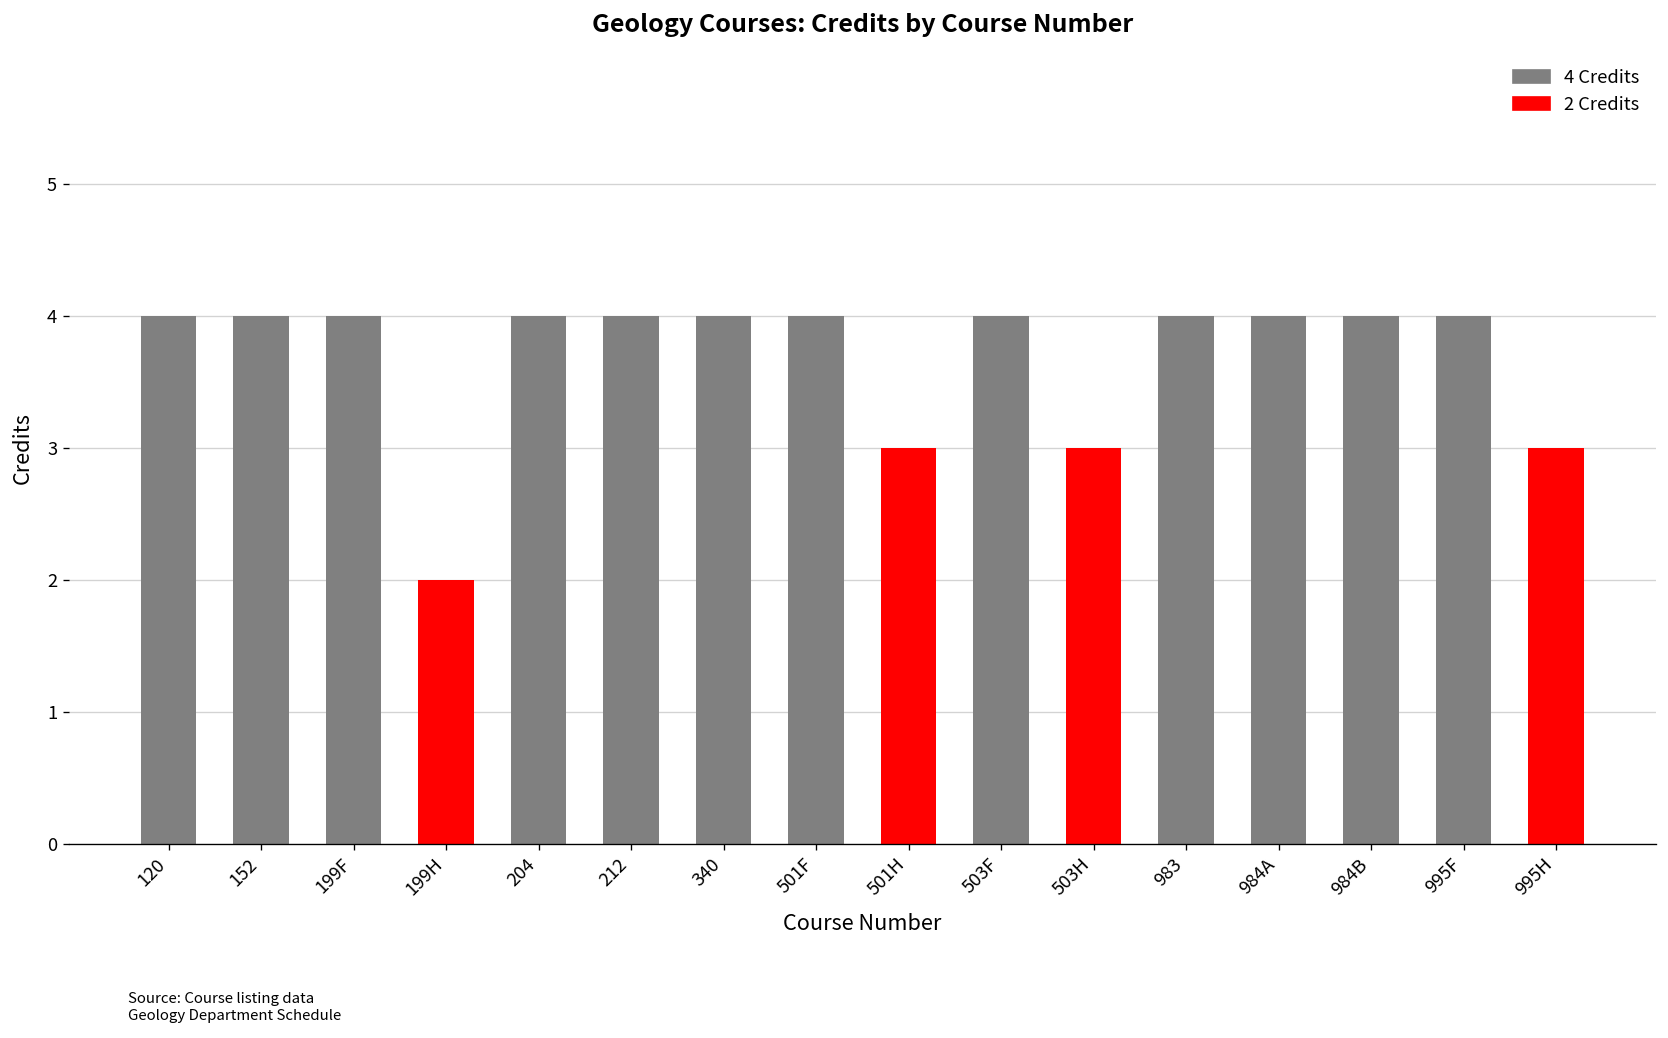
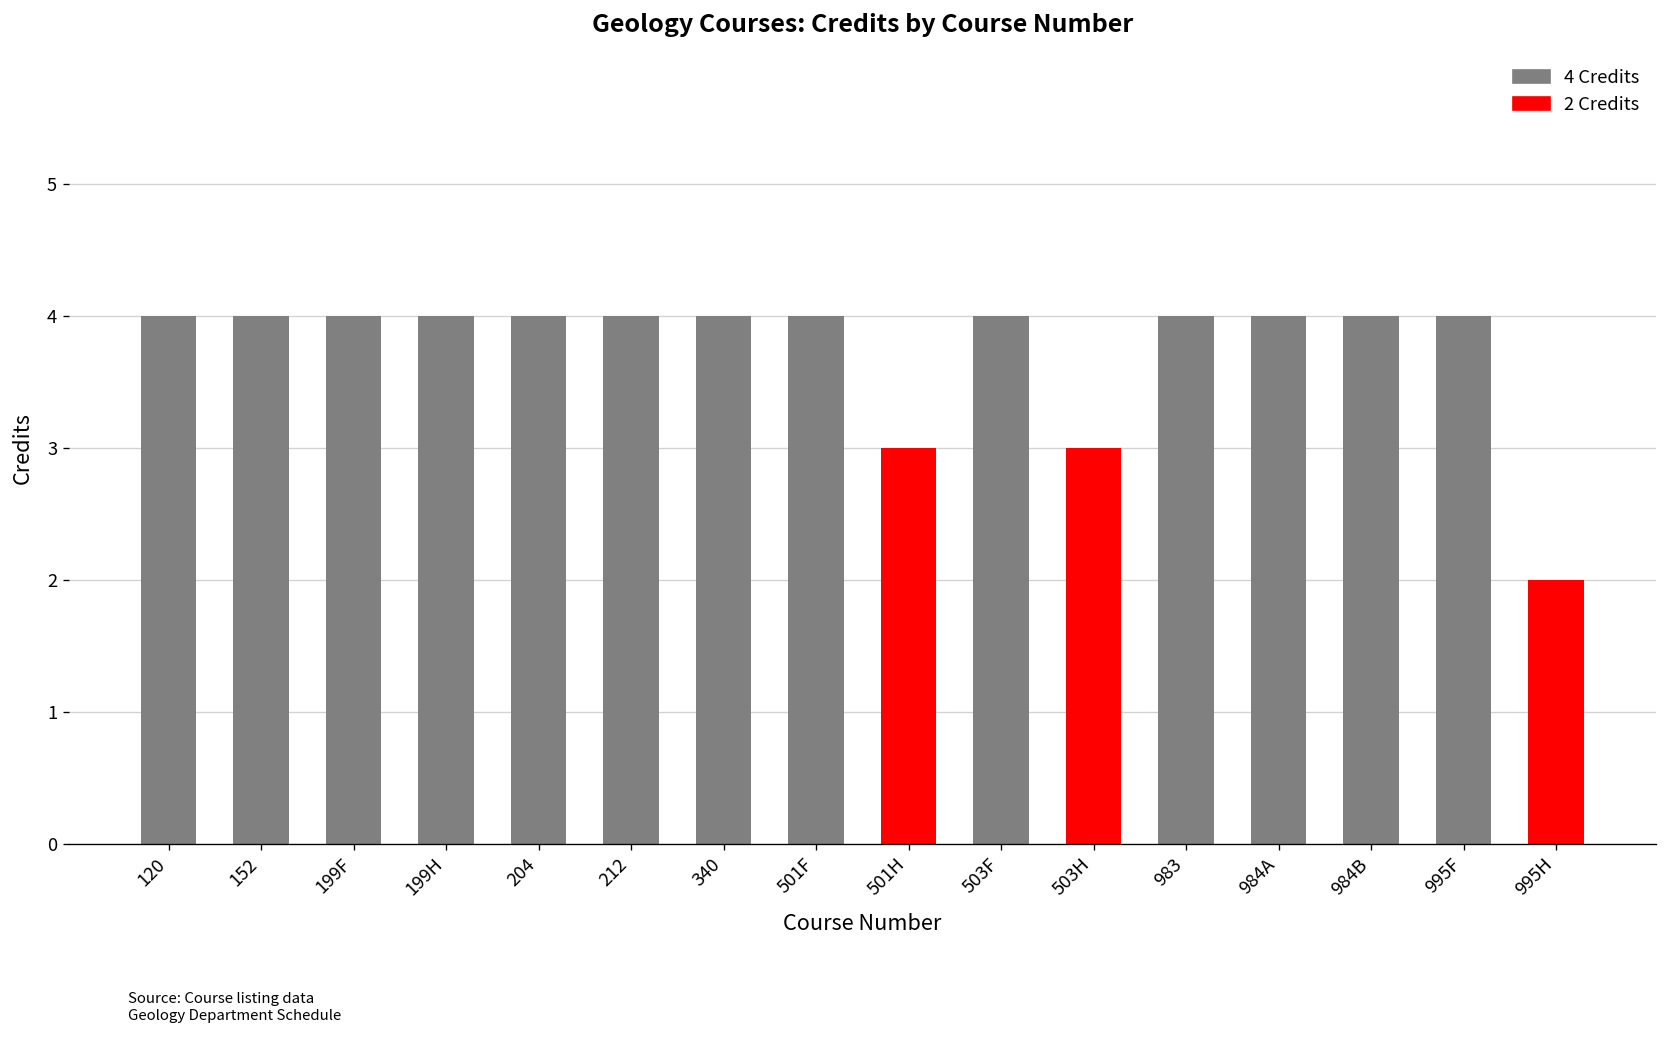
199H: 2 -> 4
995H: 3 -> 2
